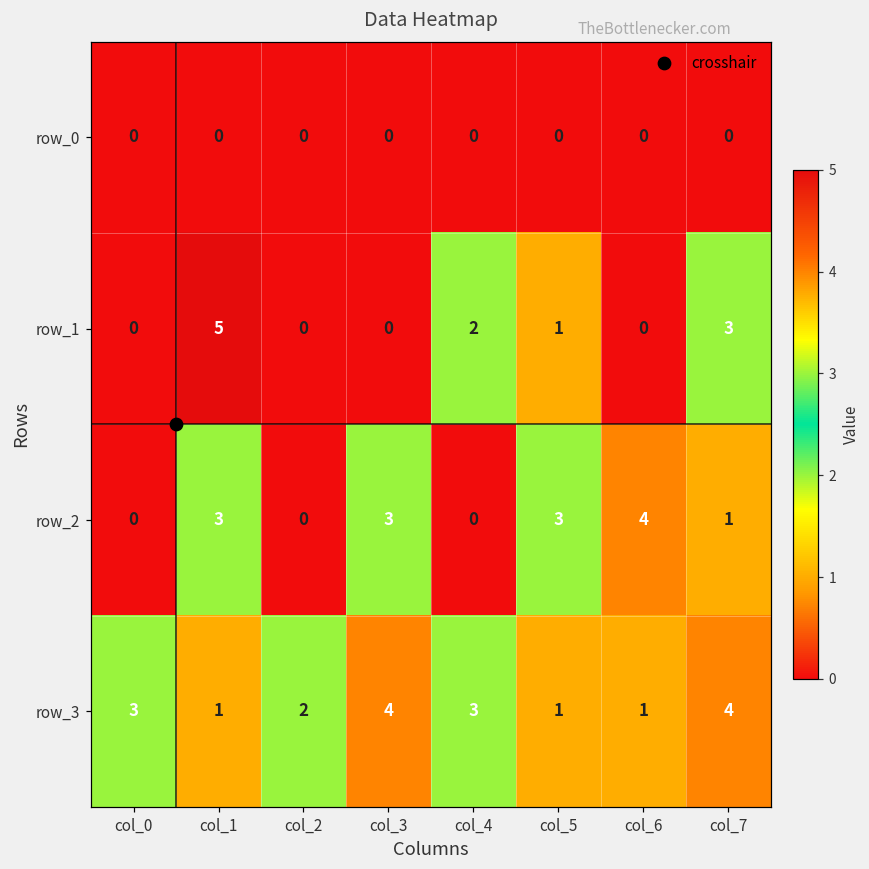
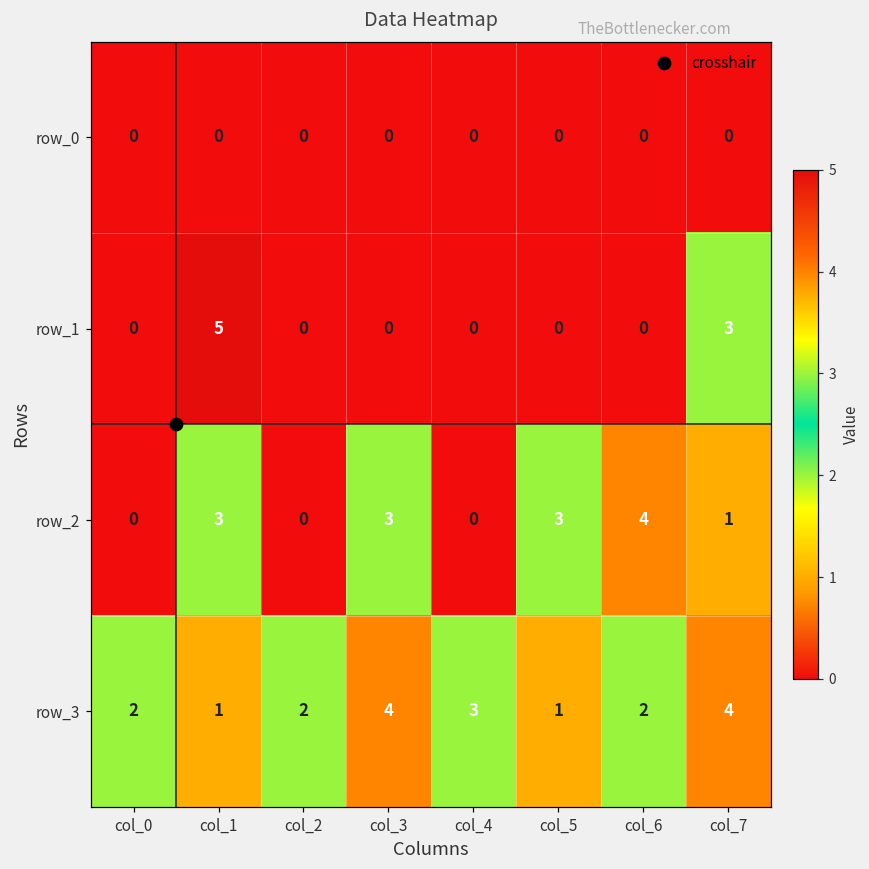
row_1, col_4: 2 -> 0
row_1, col_5: 1 -> 0
row_3, col_0: 3 -> 2
row_3, col_6: 1 -> 2
